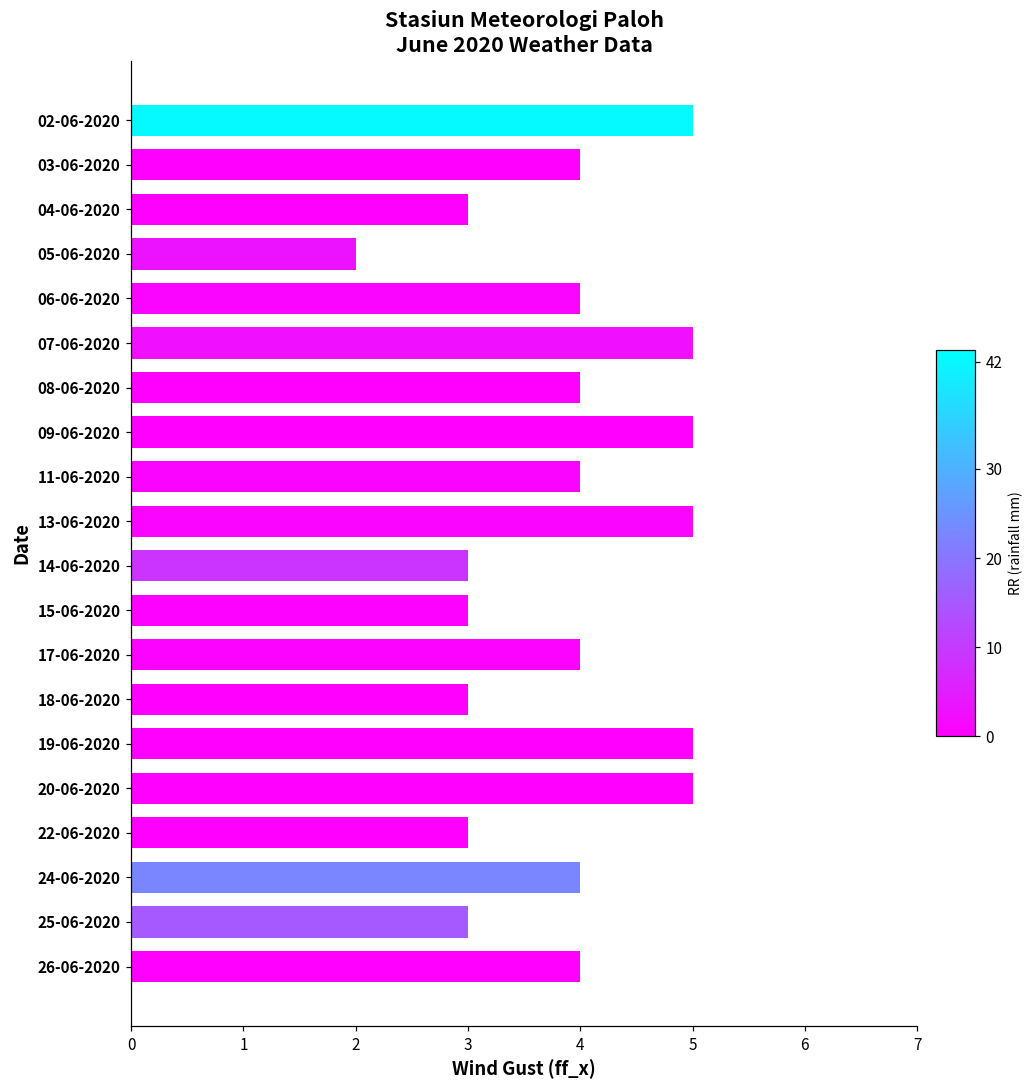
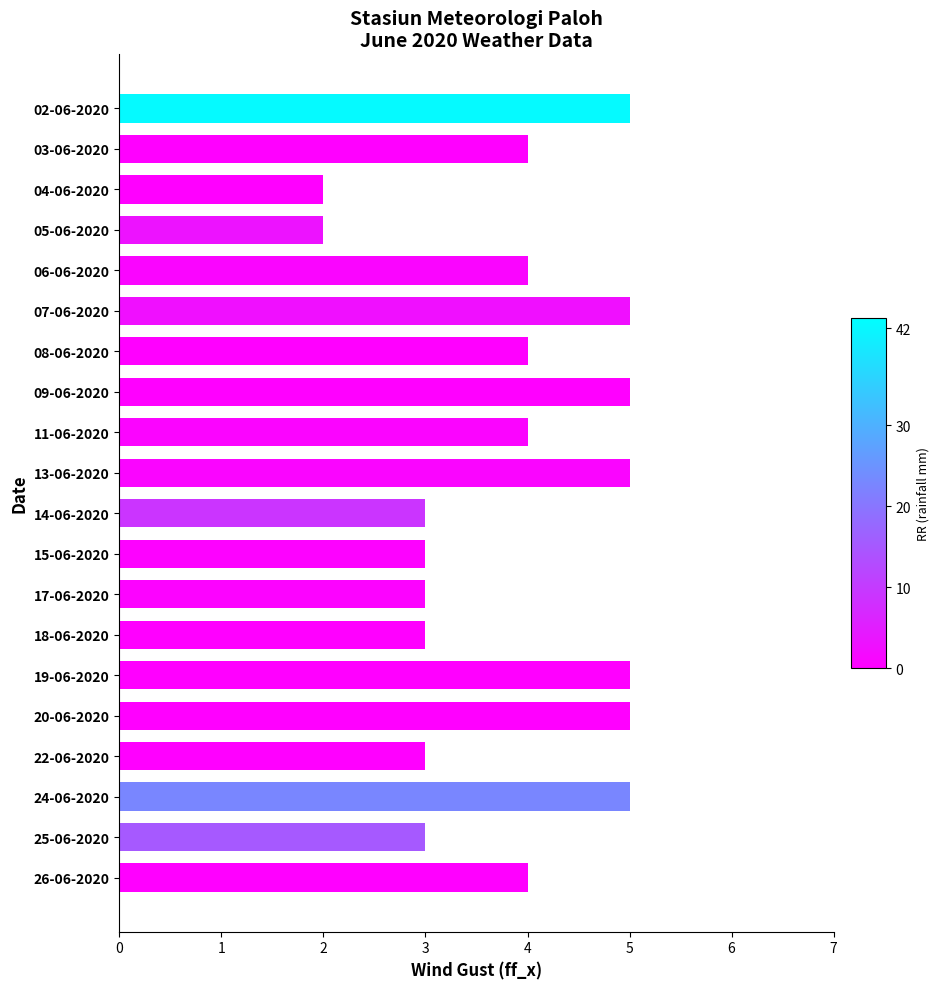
04-06-2020: 3 -> 2
17-06-2020: 4 -> 3
24-06-2020: 4 -> 5
